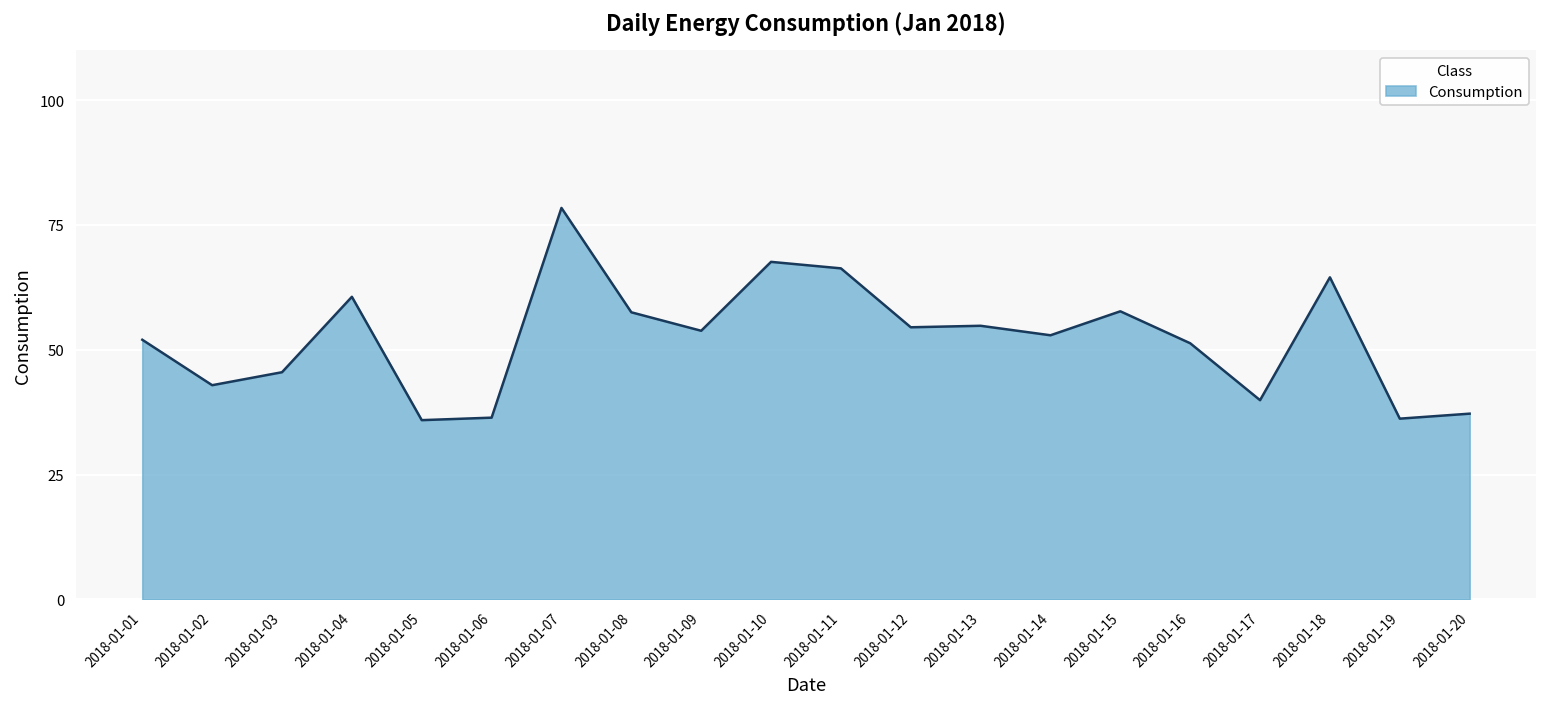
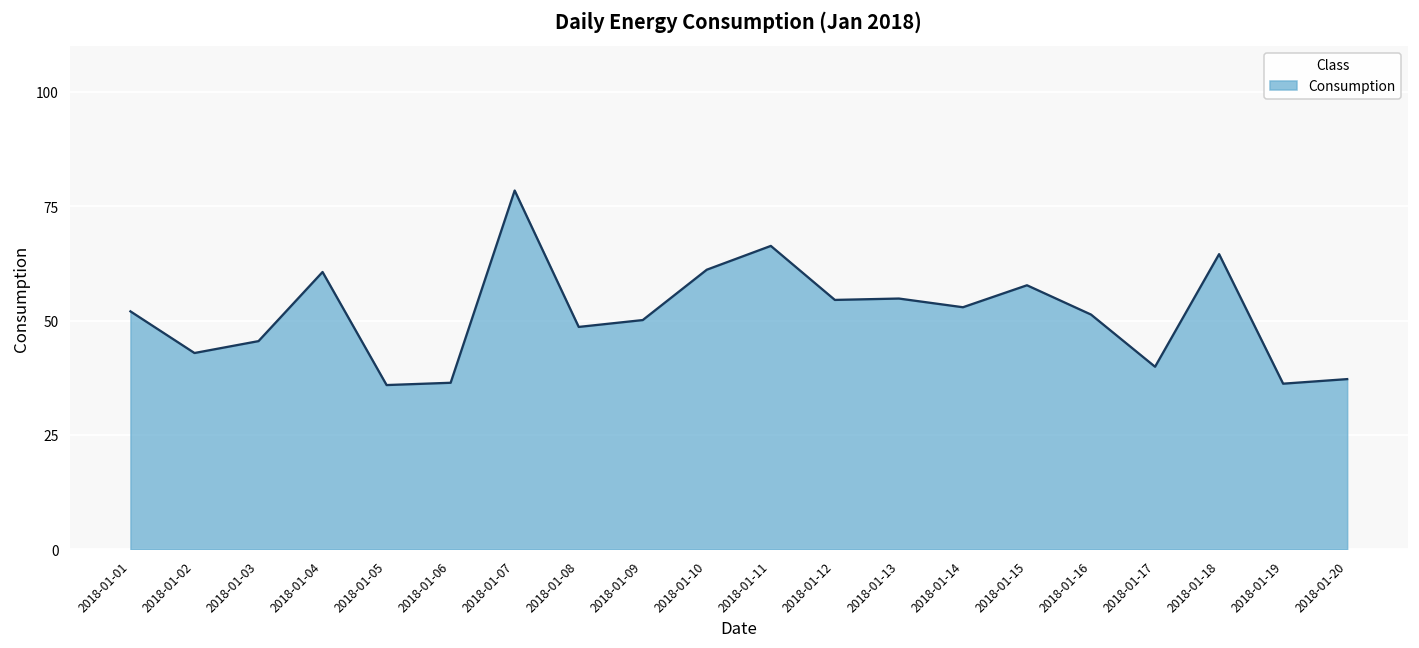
2018-01-08: 58 -> 49
2018-01-09: 54 -> 50
2018-01-10: 68 -> 61
